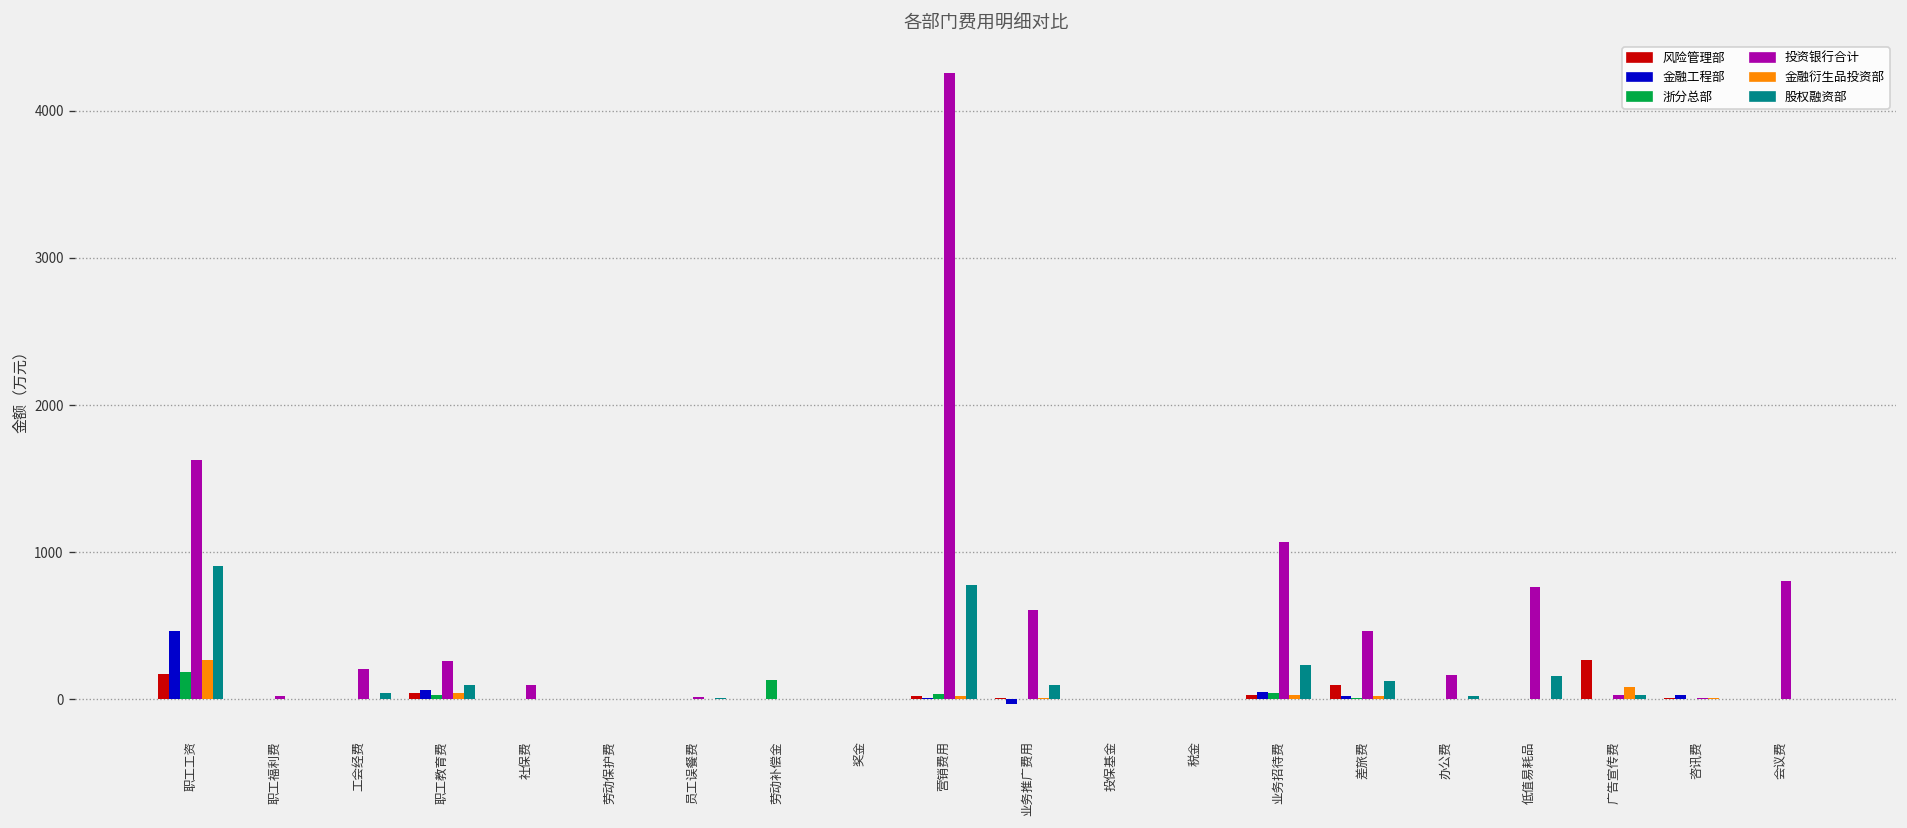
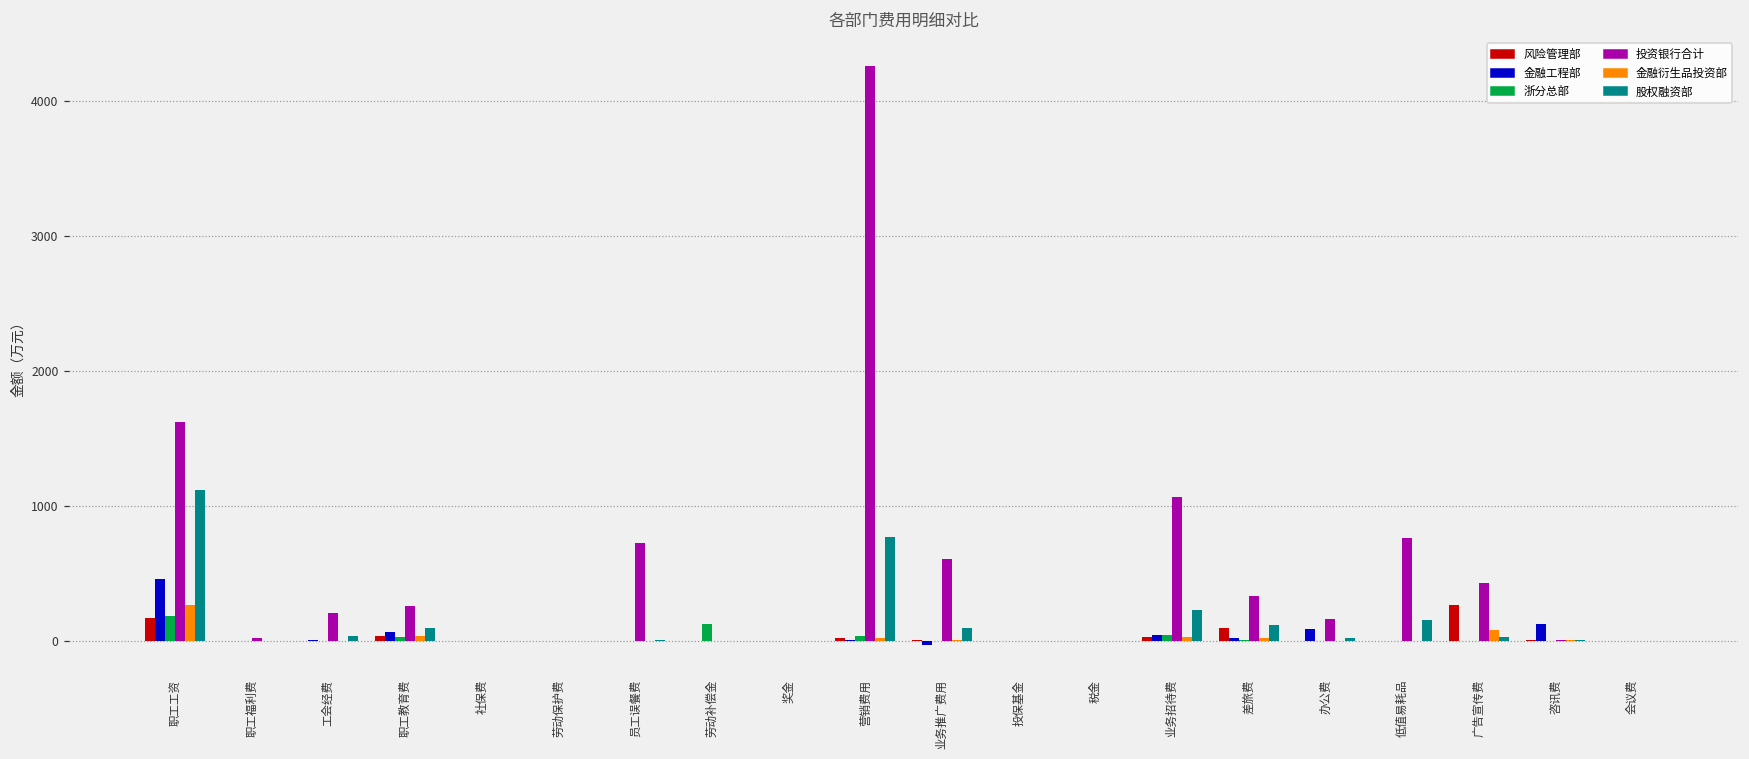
股权融资部, 职工工资: 910 -> 1120
投资银行合计, 社保费: 100 -> 0
投资银行合计, 员工误餐费: 20 -> 730
投资银行合计, 差旅费: 460 -> 340
金融工程部, 办公费: 0 -> 90
投资银行合计, 广告宣传费: 30 -> 430
金融工程部, 咨讯费: 30 -> 130
投资银行合计, 会议费: 810 -> 0
